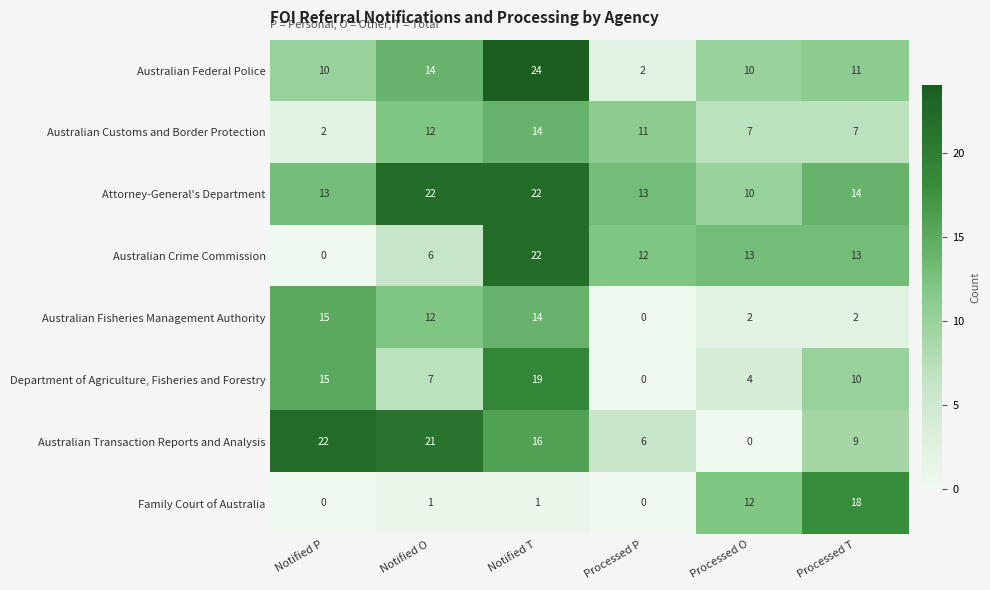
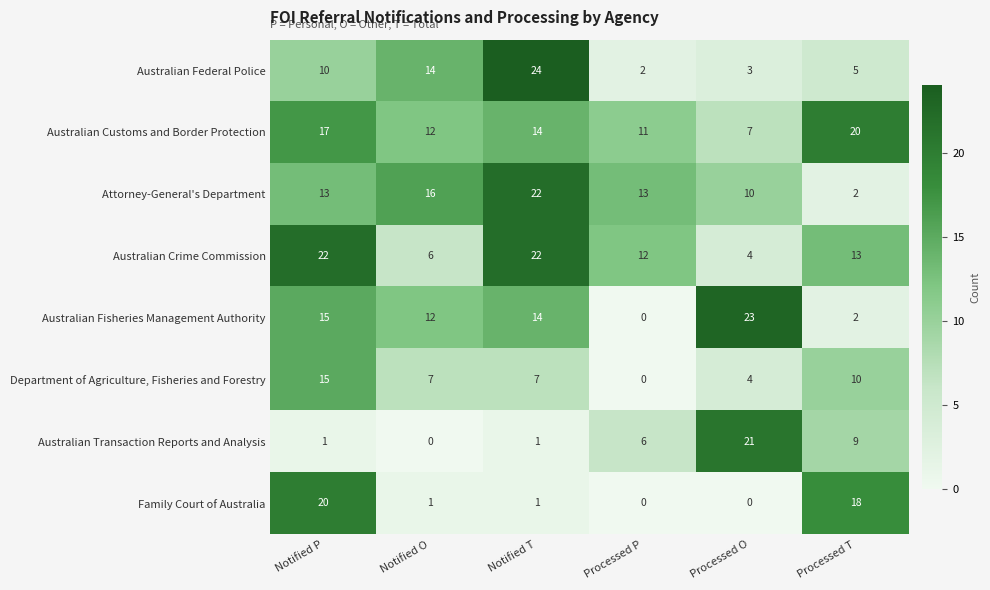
Australian Federal Police, Processed O: 10 -> 3
Australian Federal Police, Processed T: 11 -> 5
Australian Customs and Border Protection, Notified P: 2 -> 17
Australian Customs and Border Protection, Processed T: 7 -> 20
Attorney-General's Department, Notified O: 22 -> 16
Attorney-General's Department, Processed T: 14 -> 2
Australian Crime Commission, Notified P: 0 -> 22
Australian Crime Commission, Processed O: 13 -> 4
Australian Fisheries Management Authority, Processed O: 2 -> 23
Department of Agriculture, Fisheries and Forestry, Notified T: 19 -> 7
Australian Transaction Reports and Analysis, Notified P: 22 -> 1
Australian Transaction Reports and Analysis, Notified O: 21 -> 0
Australian Transaction Reports and Analysis, Notified T: 16 -> 1
Australian Transaction Reports and Analysis, Processed O: 0 -> 21
Family Court of Australia, Notified P: 0 -> 20
Family Court of Australia, Processed O: 12 -> 0
